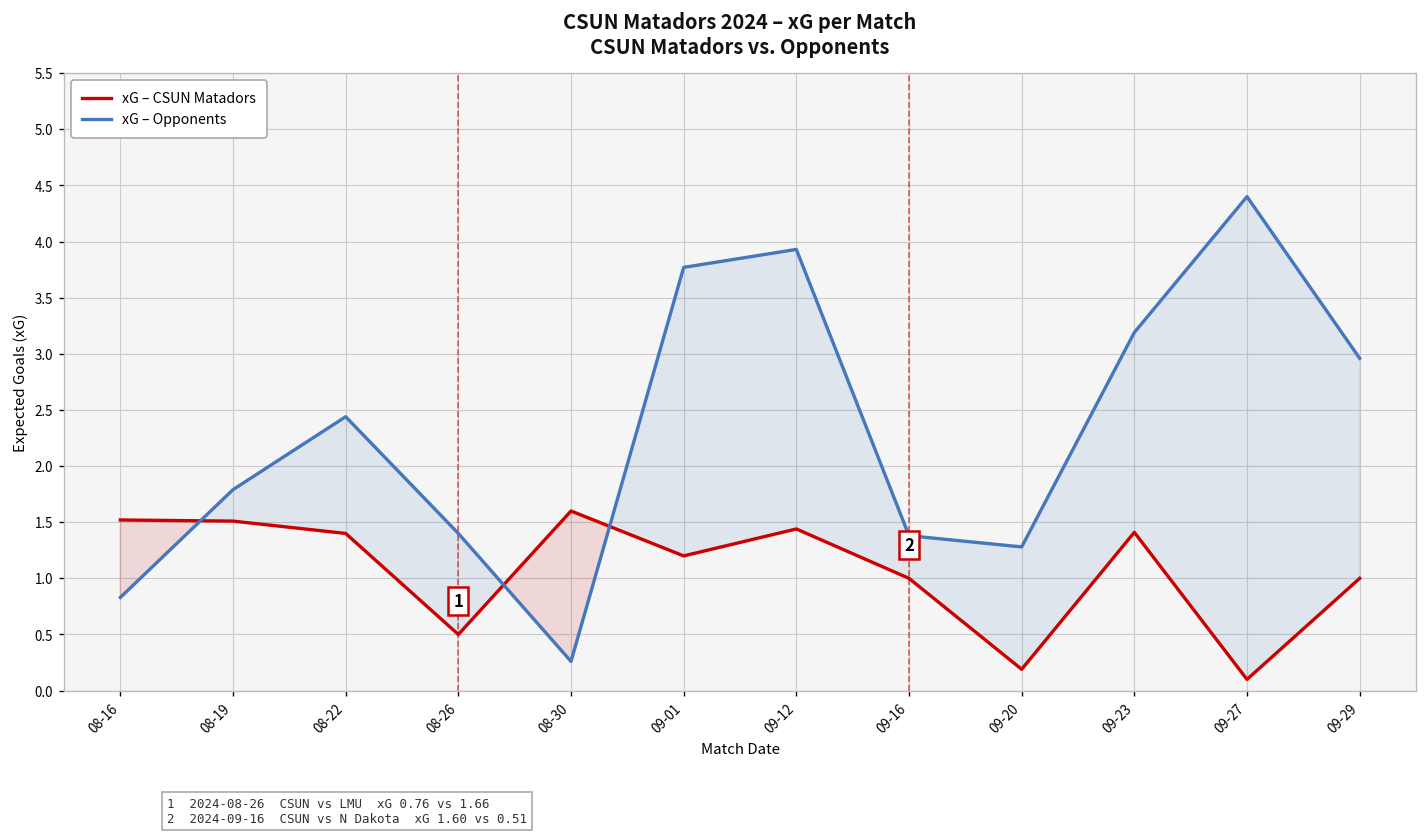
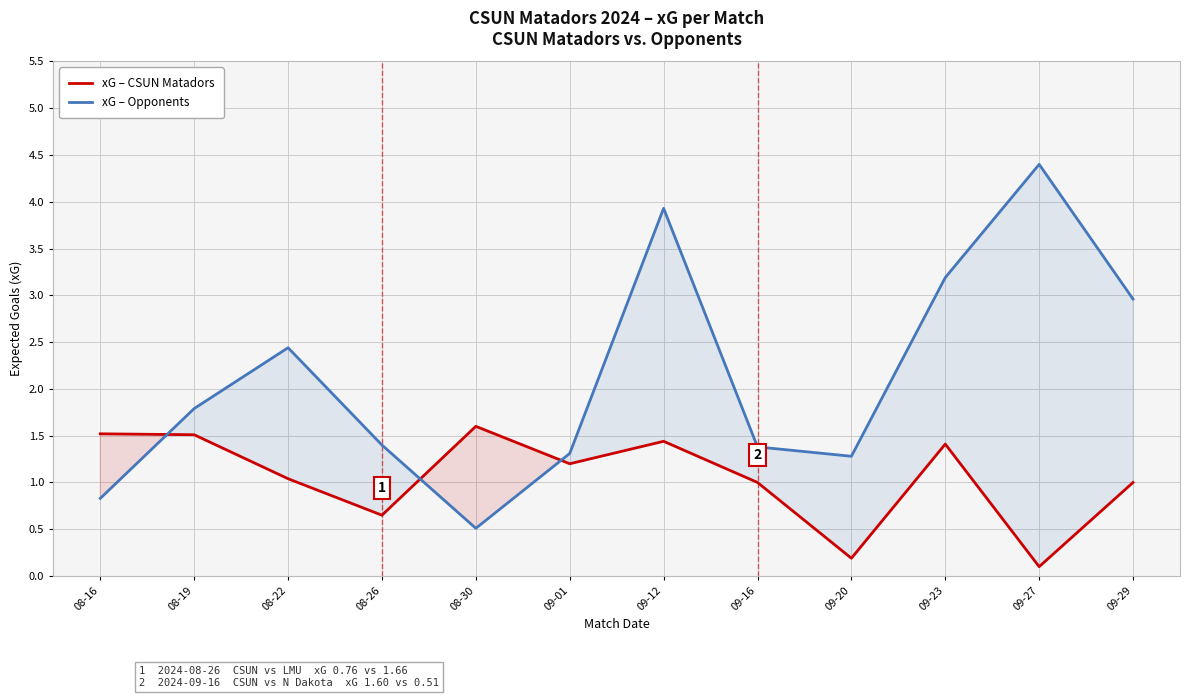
xG – CSUN Matadors, 08-22: 1.4 -> 1.0
xG – CSUN Matadors, 08-26: 0.5 -> 0.7
xG – Opponents, 08-30: 0.3 -> 0.5
xG – Opponents, 09-01: 3.8 -> 1.3
